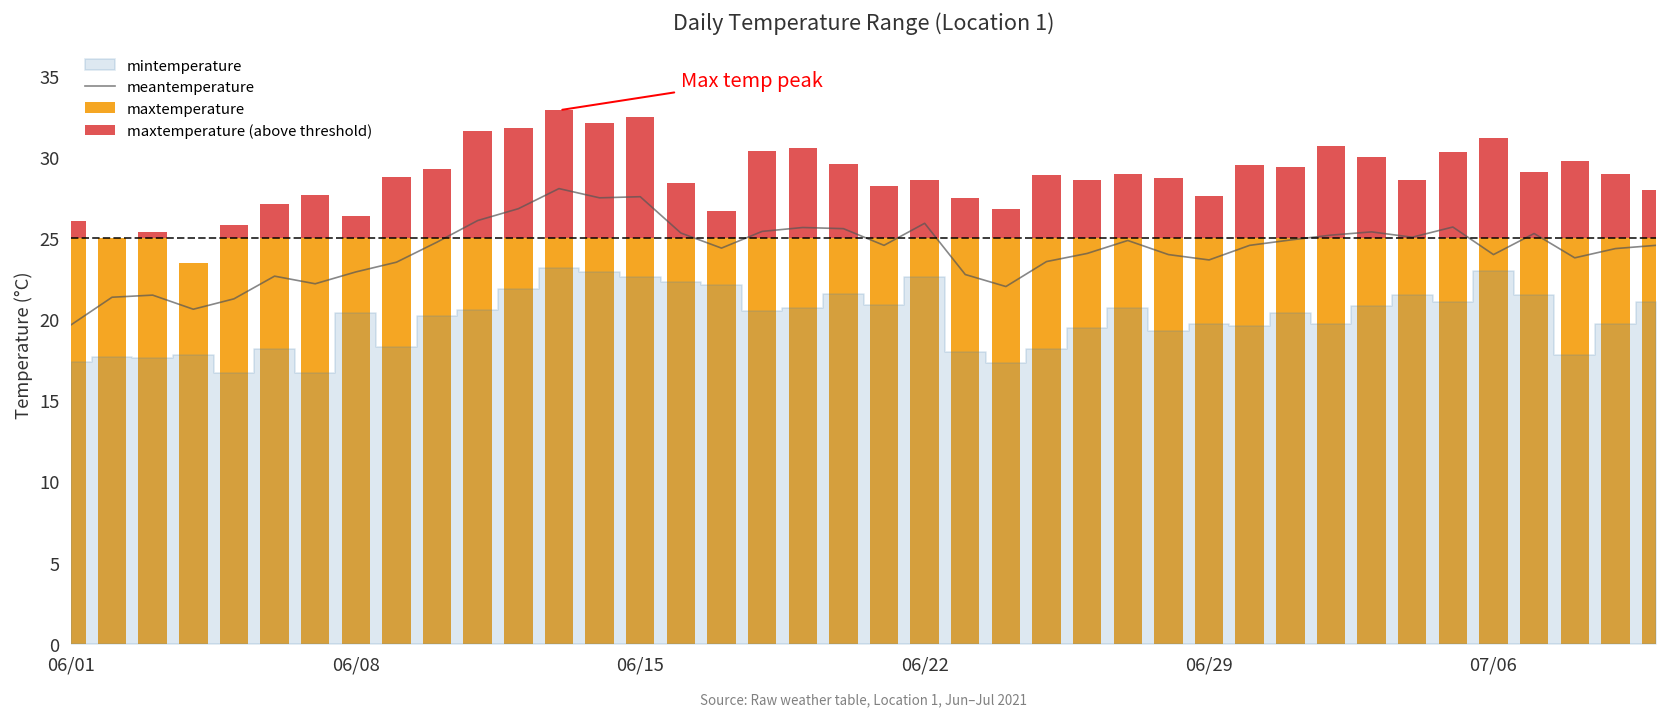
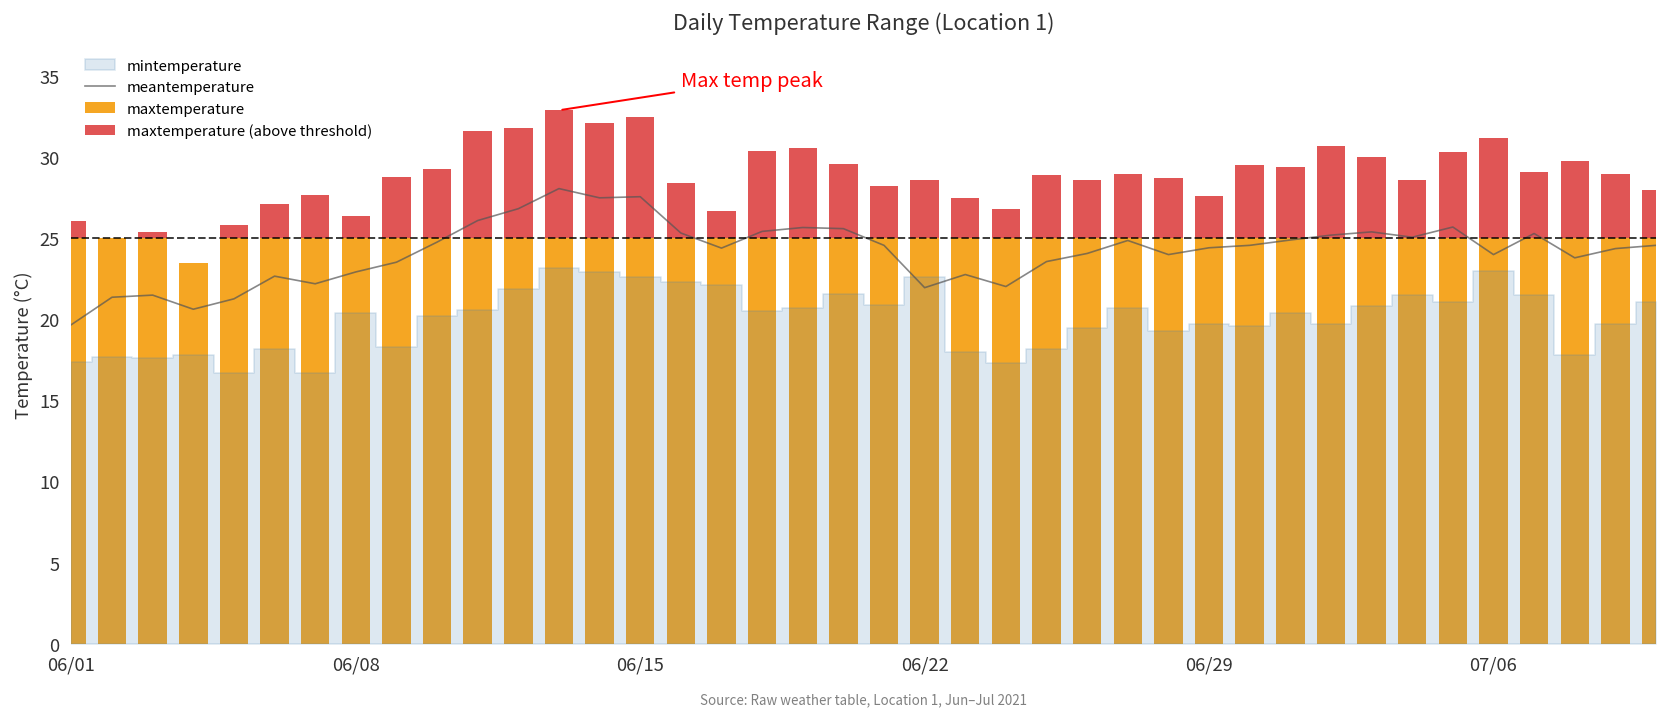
meantemperature, 06/22: 25.9 -> 22.0
meantemperature, 06/29: 23.7 -> 24.4
